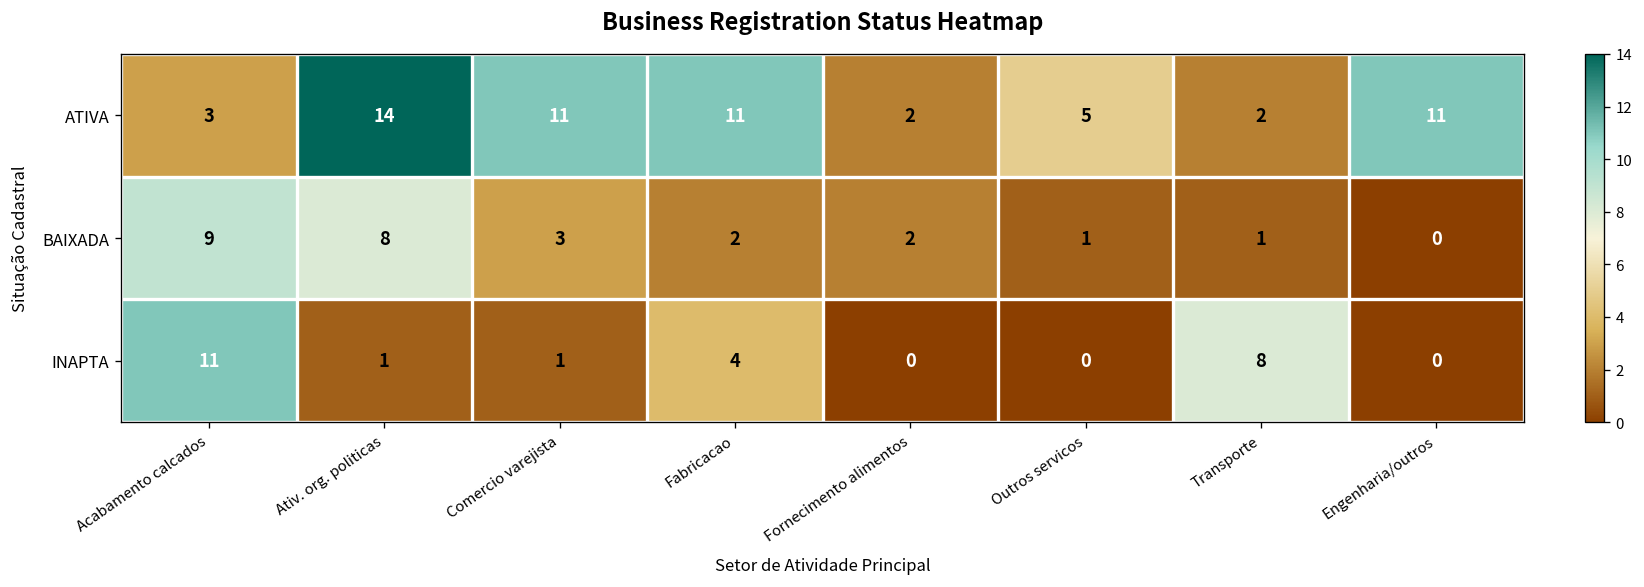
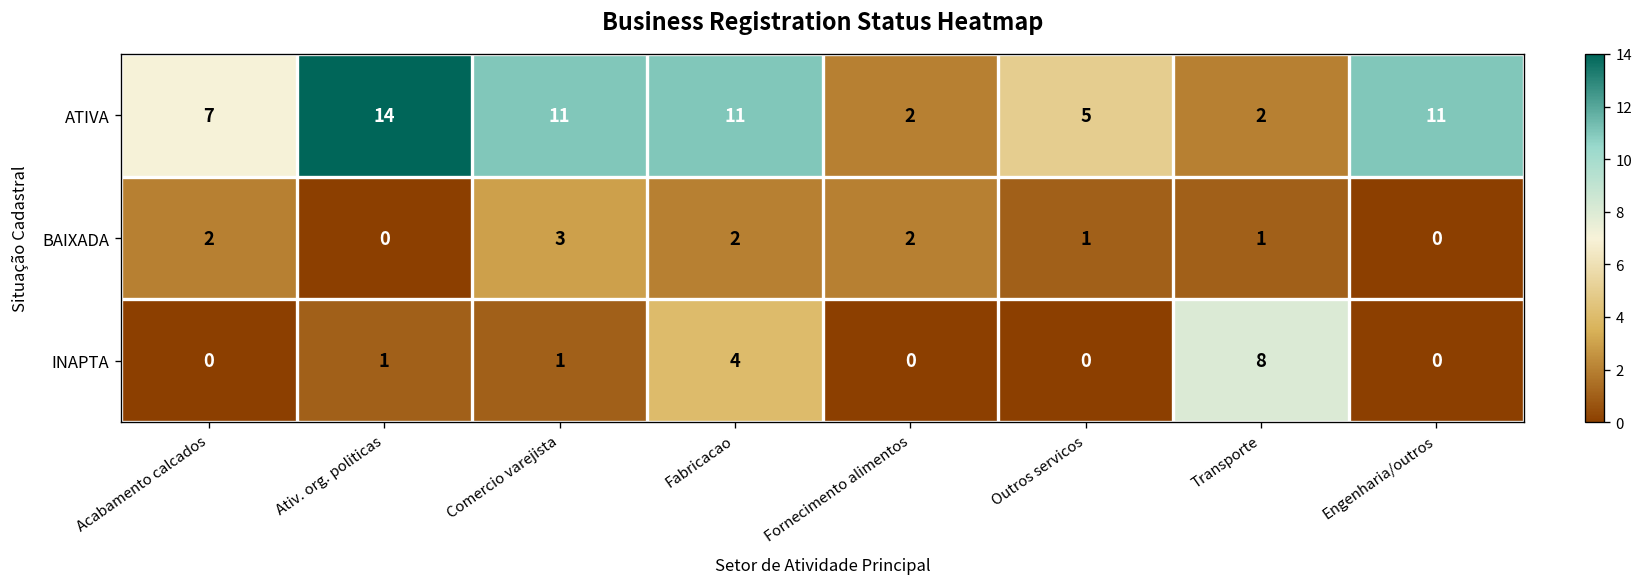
ATIVA, Acabamento calcados: 3 -> 7
BAIXADA, Acabamento calcados: 9 -> 2
BAIXADA, Ativ. org. politicas: 8 -> 0
INAPTA, Acabamento calcados: 11 -> 0
